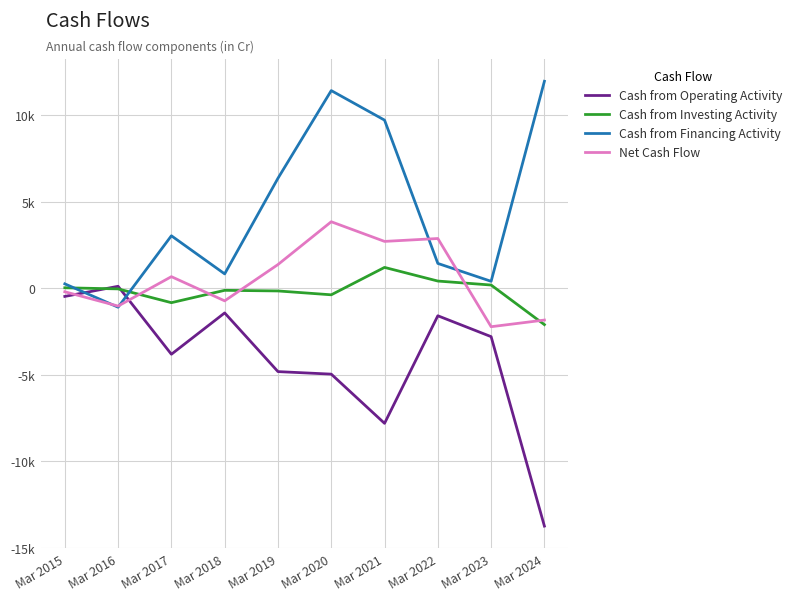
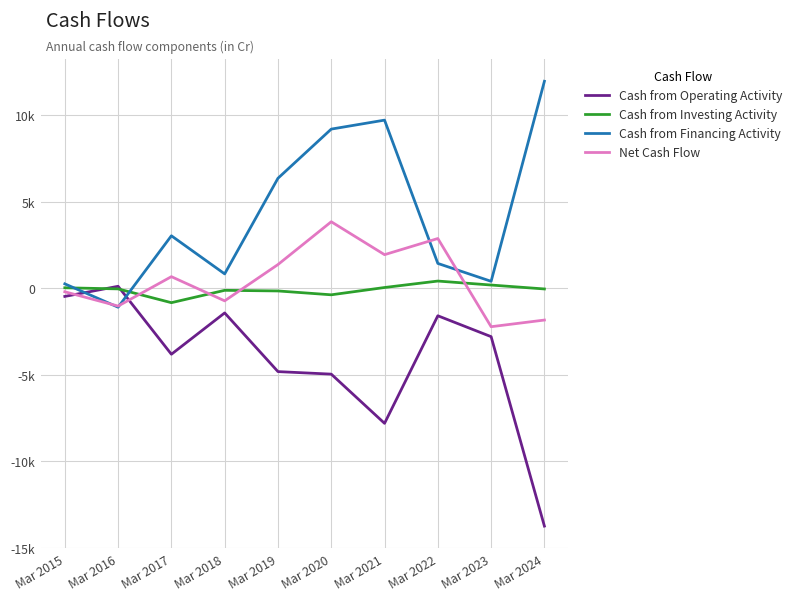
Cash from Financing Activity, Mar 2020: 11400 -> 9200
Cash from Investing Activity, Mar 2021: 1200 -> 0
Net Cash Flow, Mar 2021: 2700 -> 1900
Cash from Investing Activity, Mar 2024: -2100 -> 0
